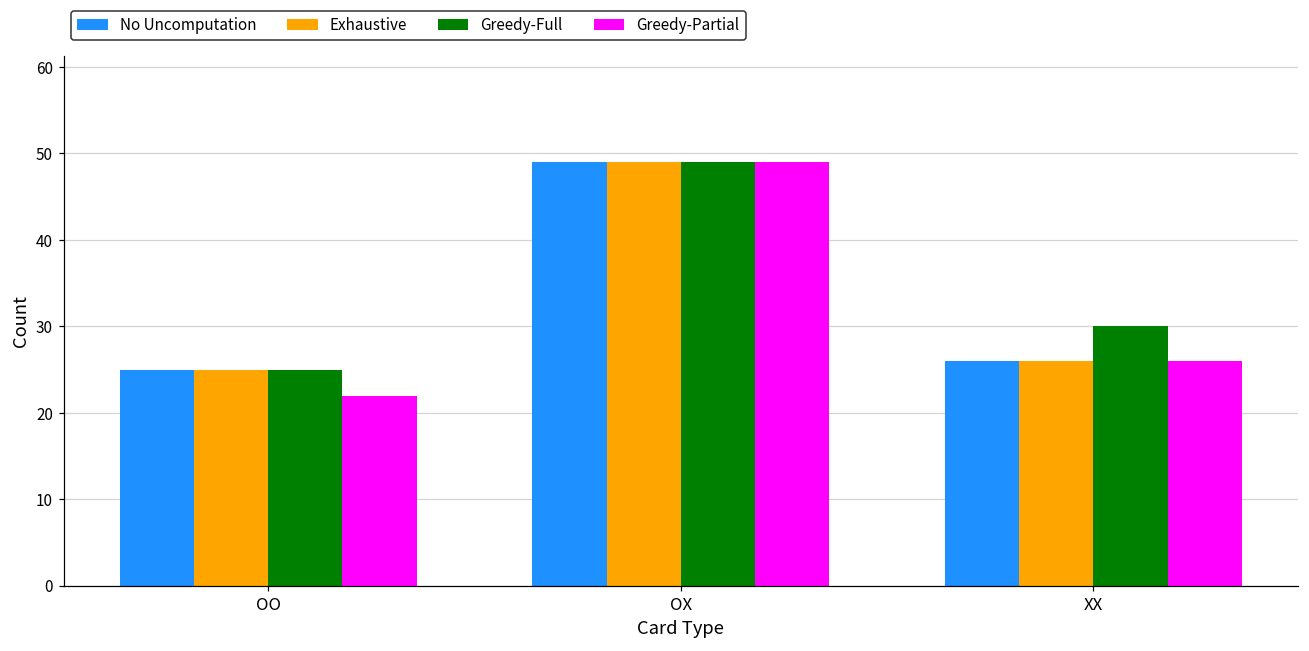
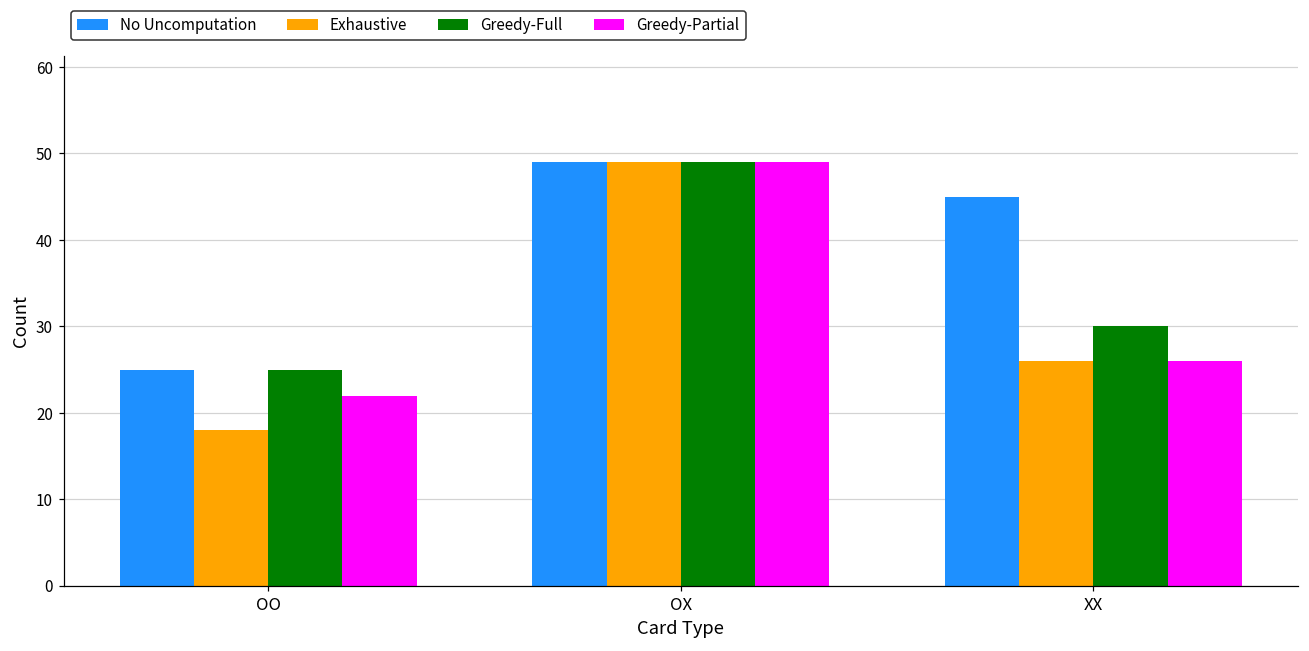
Exhaustive, OO: 25 -> 18
No Uncomputation, XX: 26 -> 45
